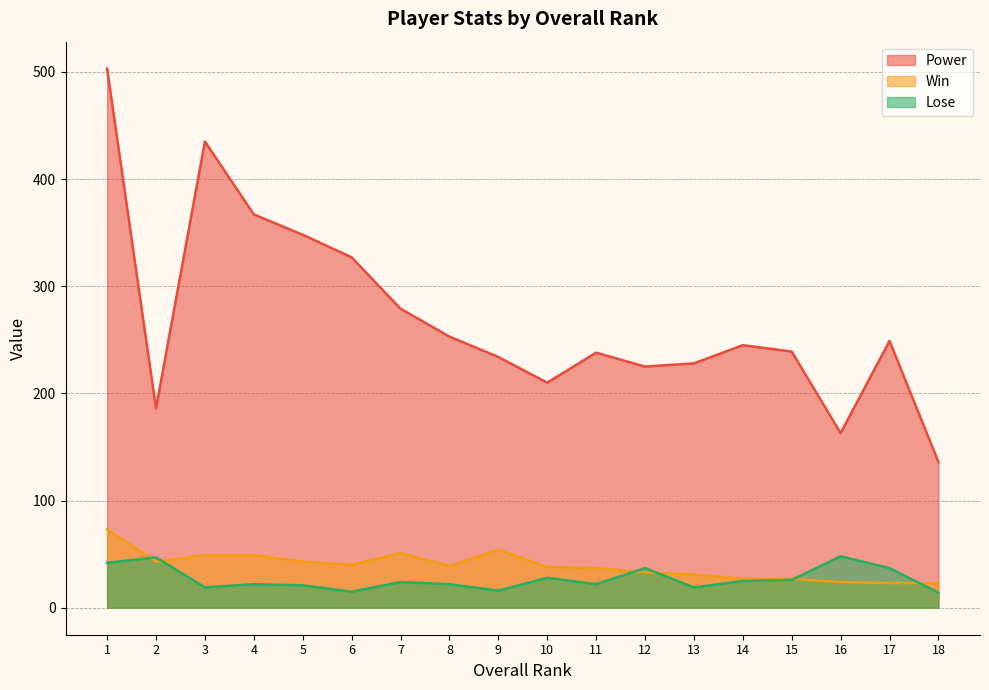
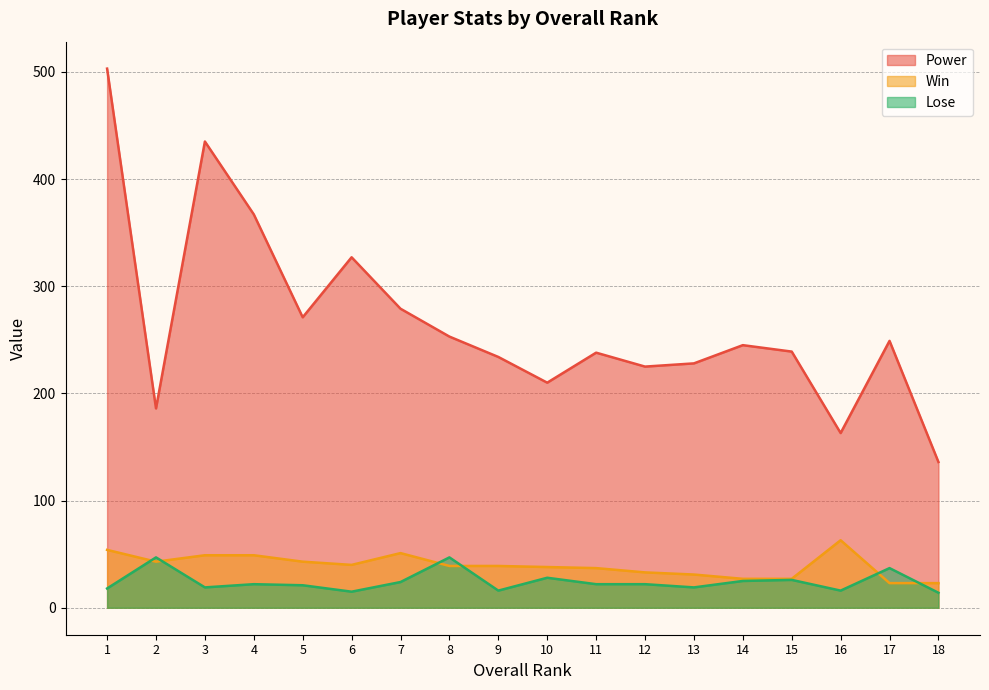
Win, 1: 73 -> 54
Lose, 1: 42 -> 18
Power, 5: 348 -> 271
Lose, 8: 22 -> 47
Win, 9: 54 -> 39
Lose, 12: 37 -> 22
Win, 16: 24 -> 63
Lose, 16: 48 -> 16
